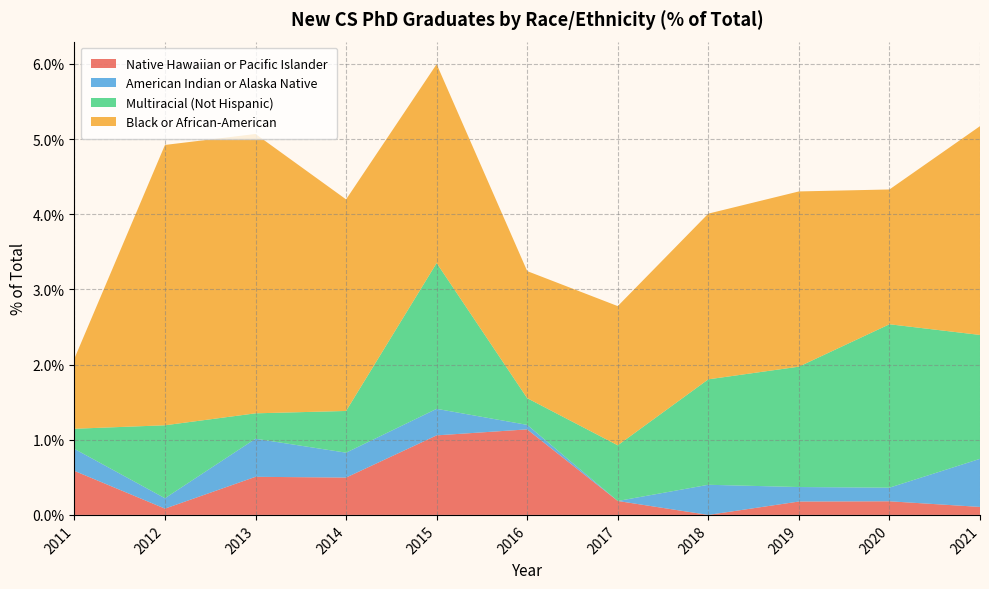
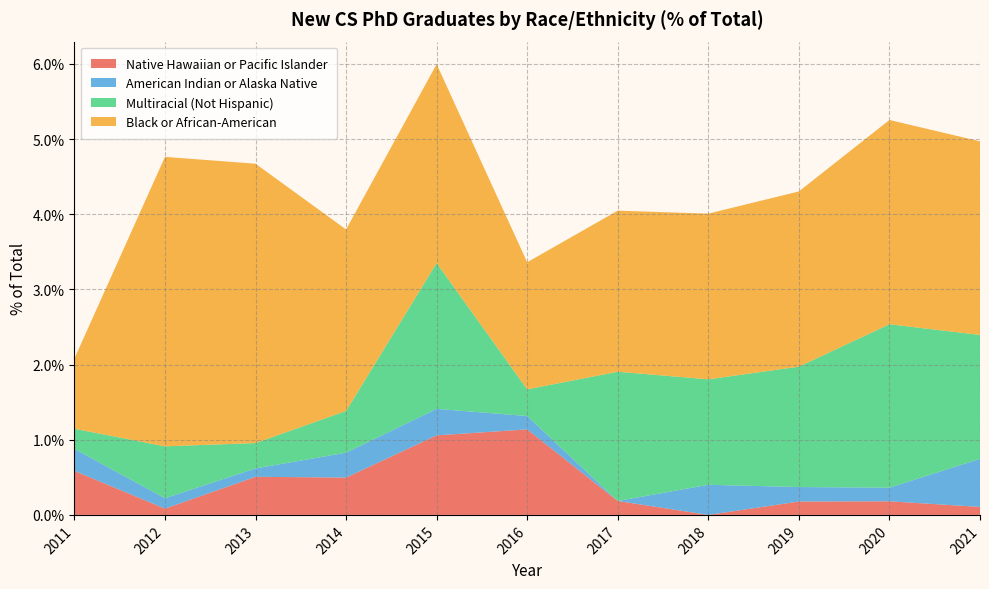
Multiracial (Not Hispanic), 2012: 1.0% -> 0.7%
Black or African-American, 2012: 3.7% -> 3.9%
American Indian or Alaska Native, 2013: 0.5% -> 0.1%
Black or African-American, 2014: 2.8% -> 2.4%
American Indian or Alaska Native, 2016: 0.1% -> 0.2%
Multiracial (Not Hispanic), 2017: 0.7% -> 1.7%
Black or African-American, 2017: 1.9% -> 2.1%
Black or African-American, 2020: 1.8% -> 2.7%
Black or African-American, 2021: 2.8% -> 2.6%
